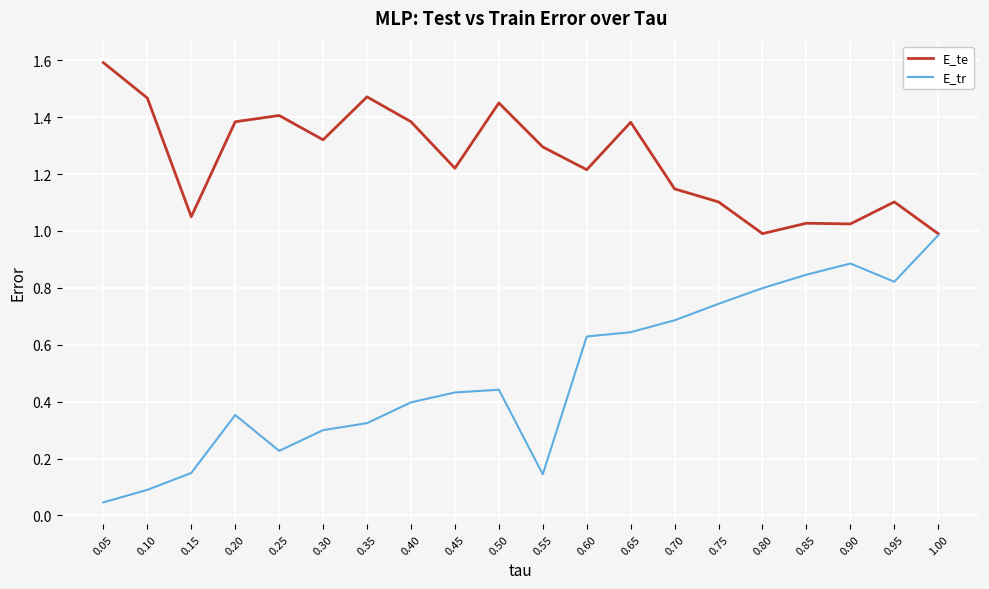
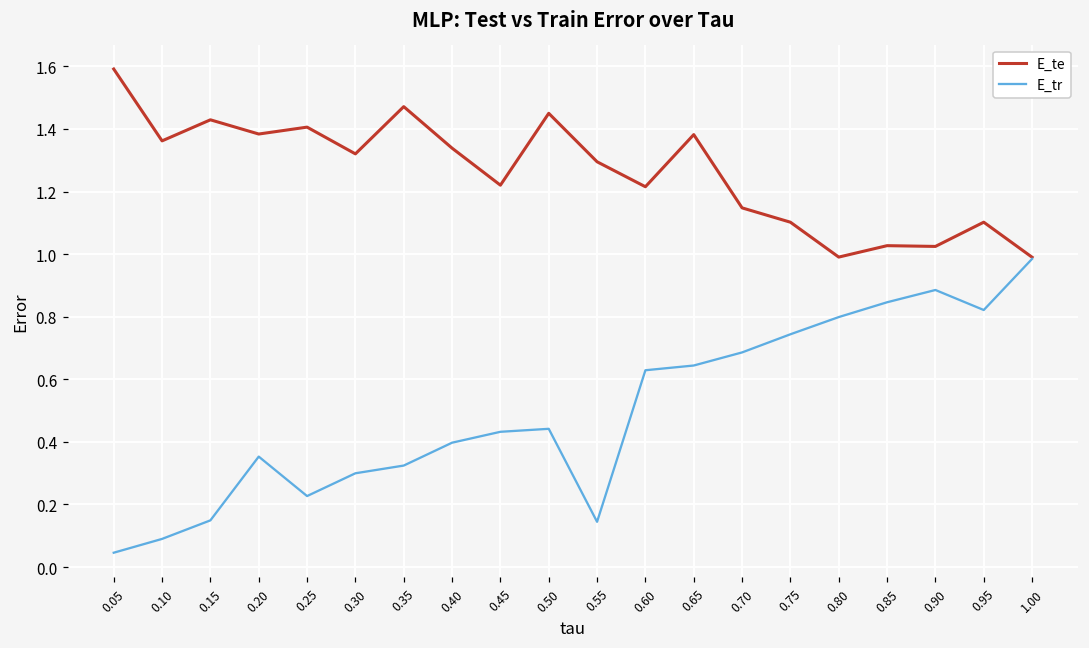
E_te, 0.10: 1.47 -> 1.36
E_te, 0.15: 1.05 -> 1.43
E_te, 0.40: 1.38 -> 1.34
